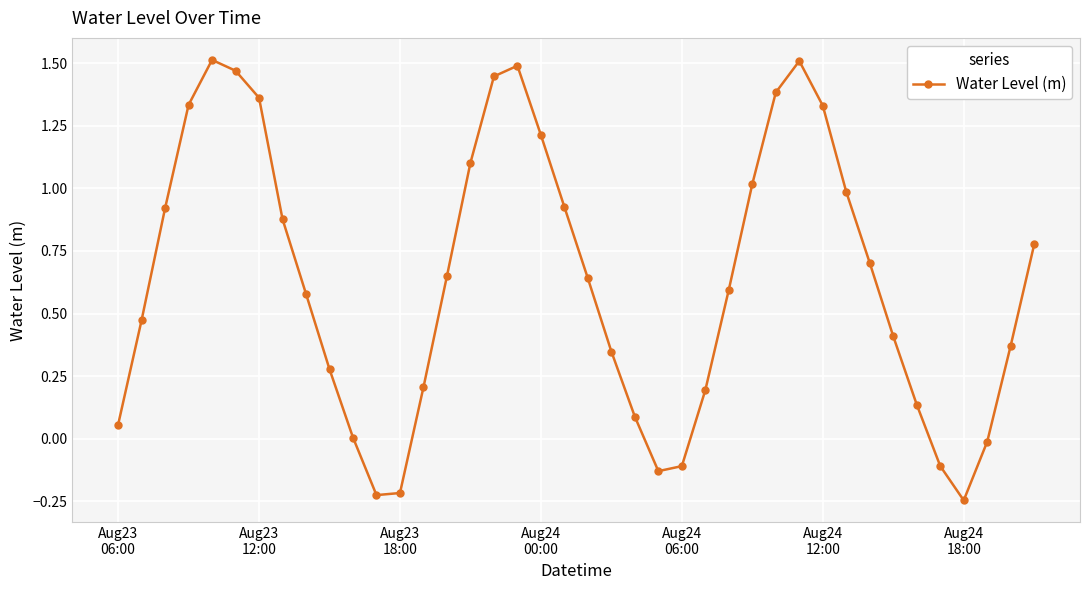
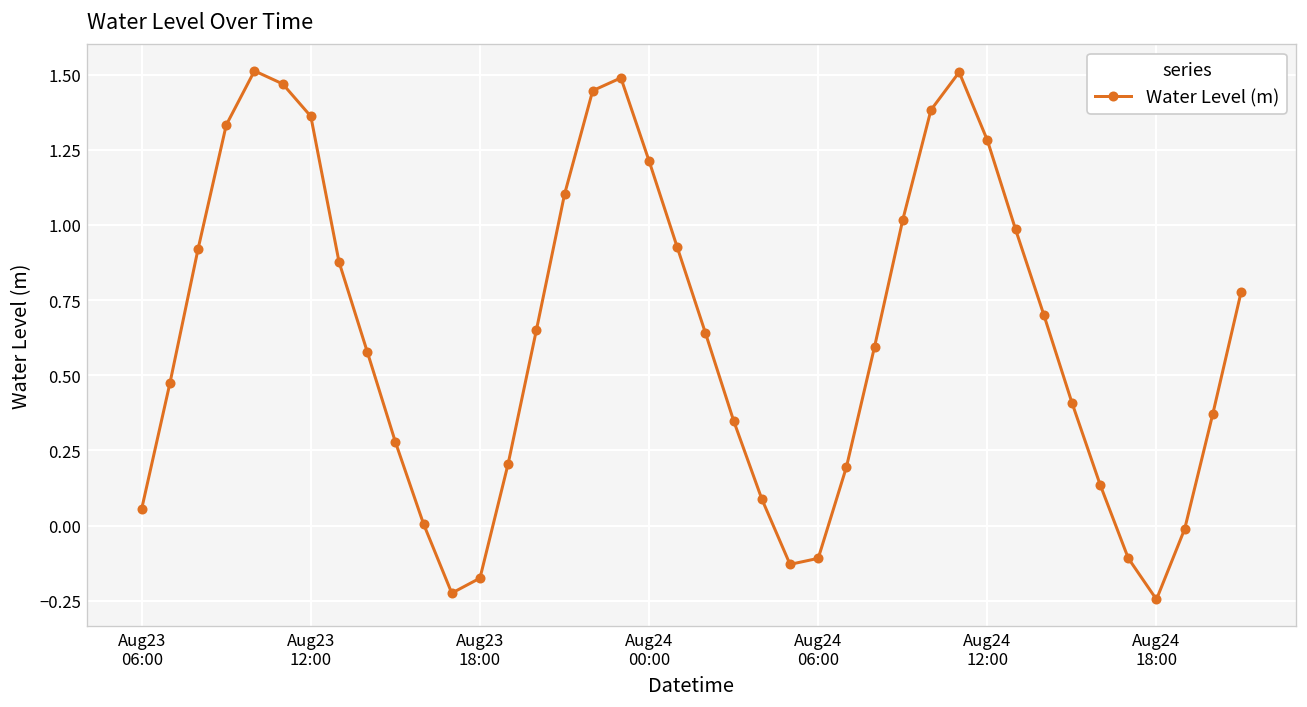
Aug23 18:00: -0.22 -> -0.17
Aug24 12:00: 1.33 -> 1.28
